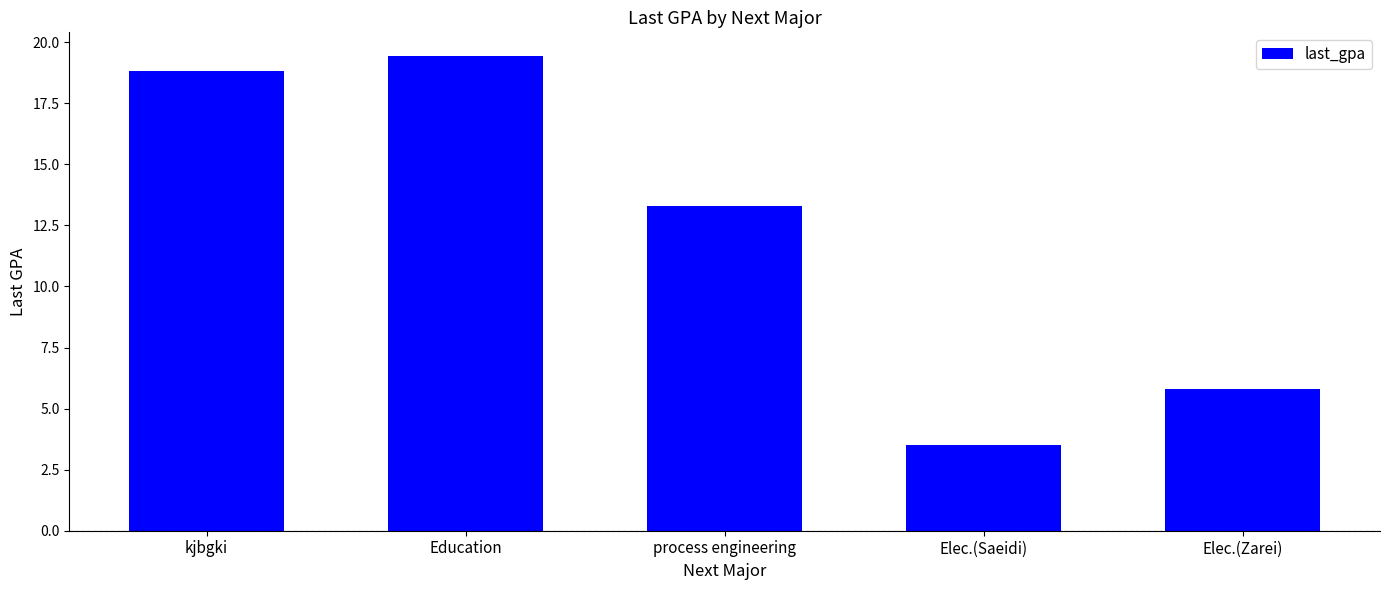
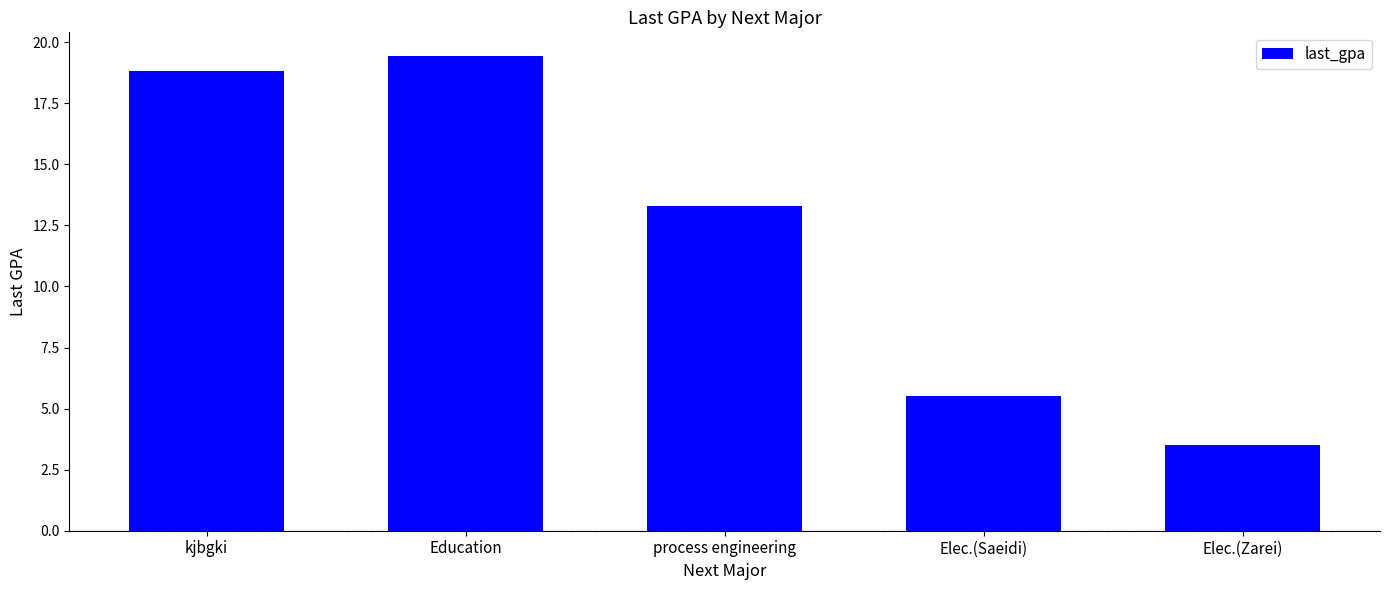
Elec.(Saeidi): 3.5 -> 5.5
Elec.(Zarei): 5.8 -> 3.5
